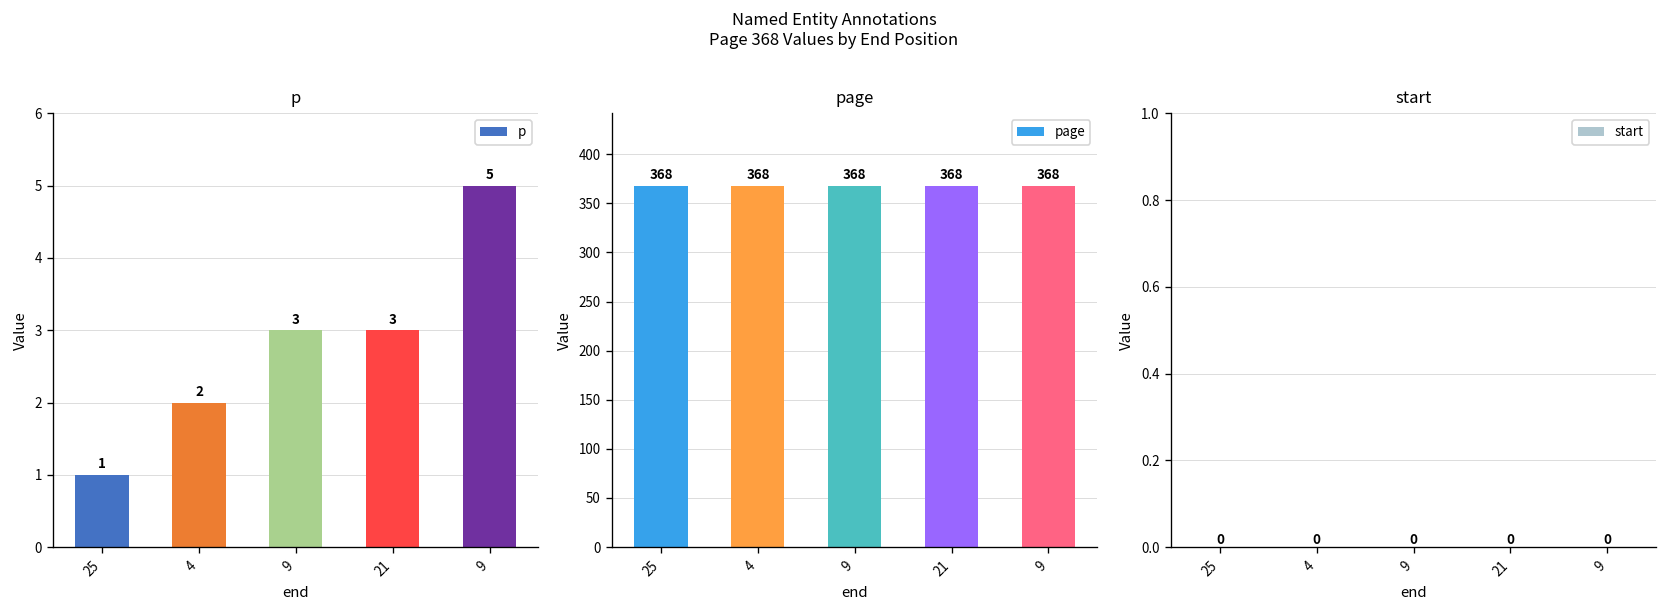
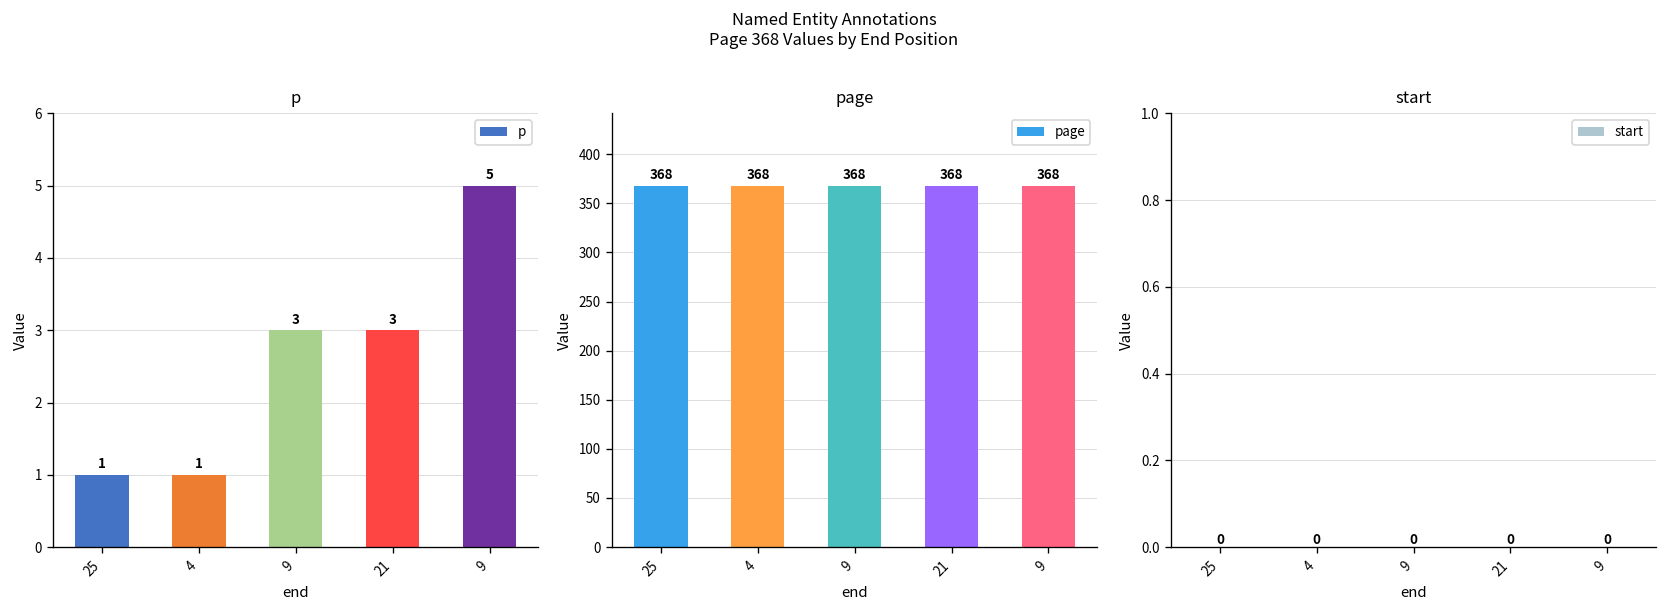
p, 4: 2 -> 1
